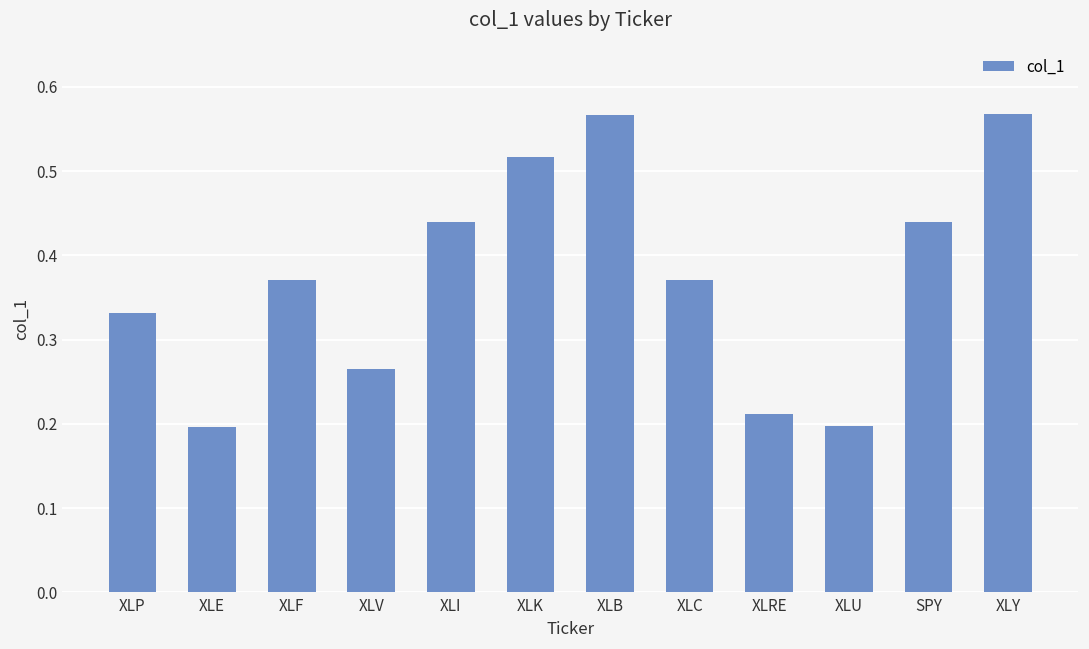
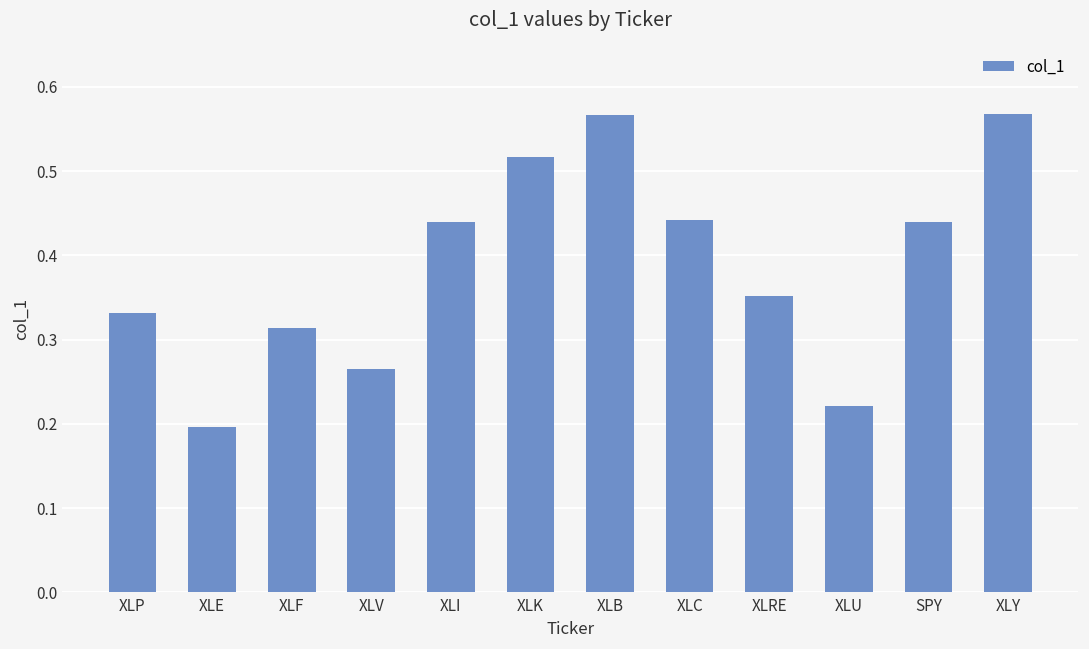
XLF: 0.37 -> 0.31
XLC: 0.37 -> 0.44
XLRE: 0.21 -> 0.35
XLU: 0.20 -> 0.22
